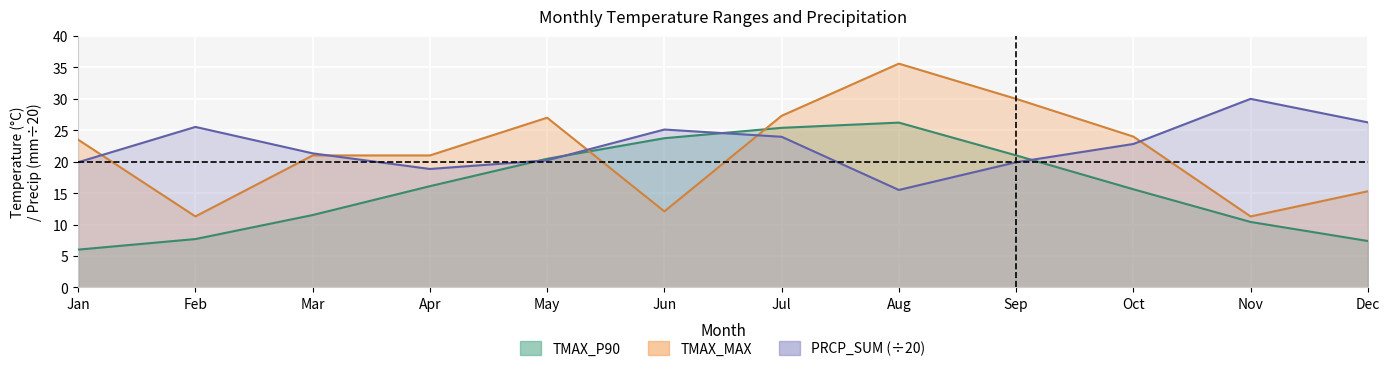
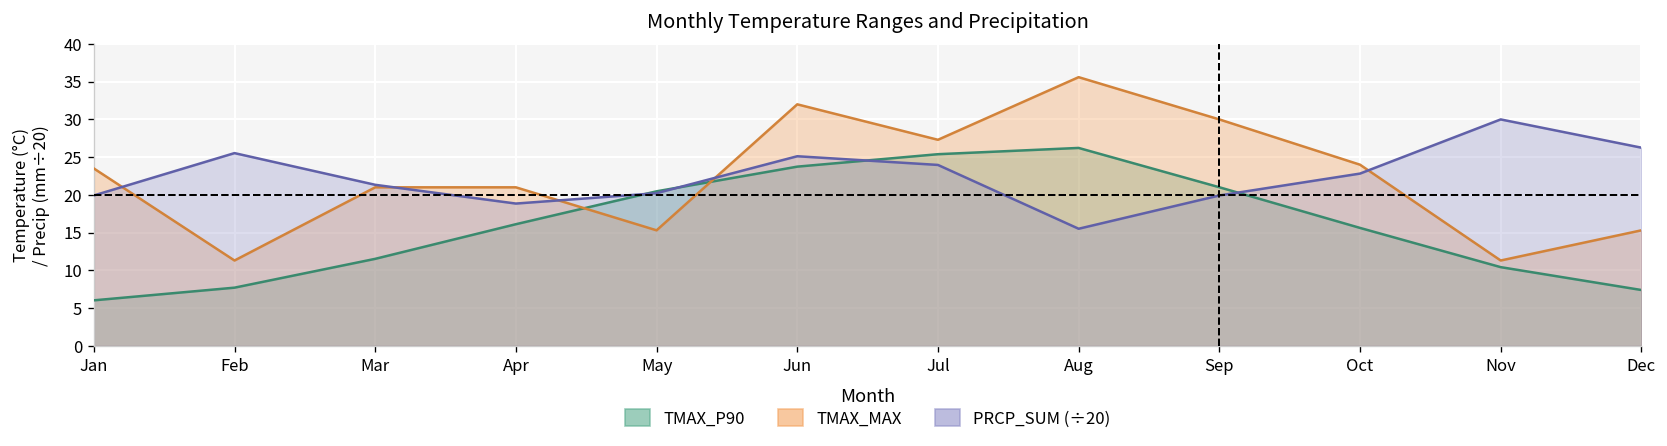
TMAX_MAX, May: 27 -> 15
TMAX_MAX, Jun: 12 -> 32
